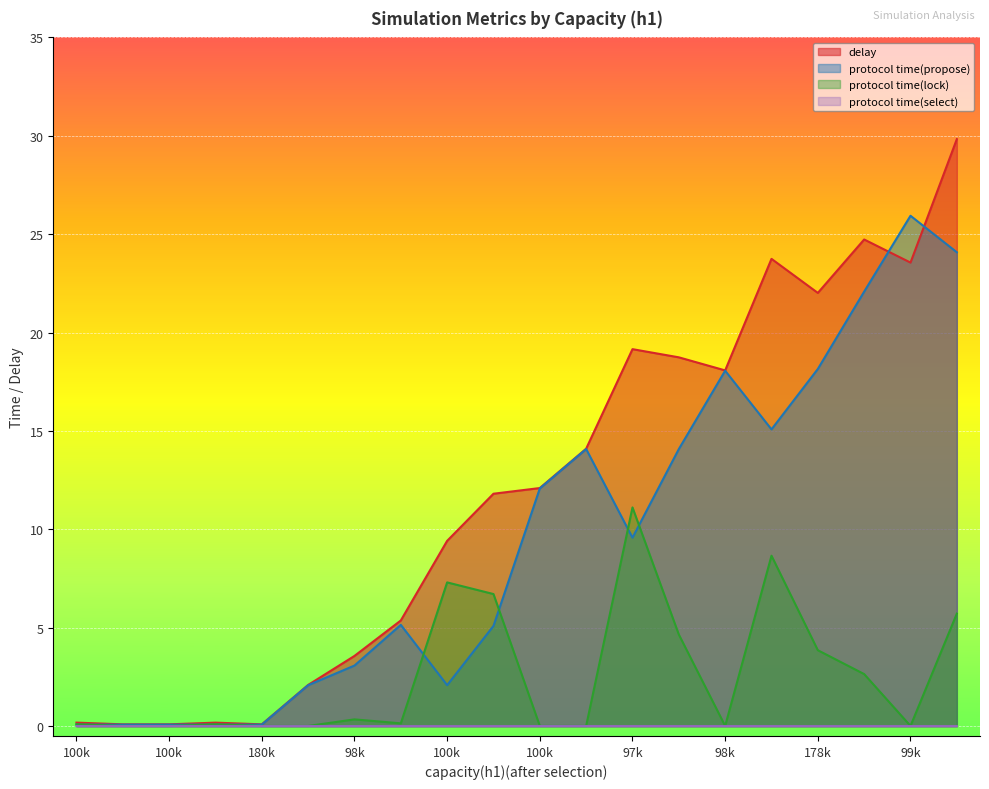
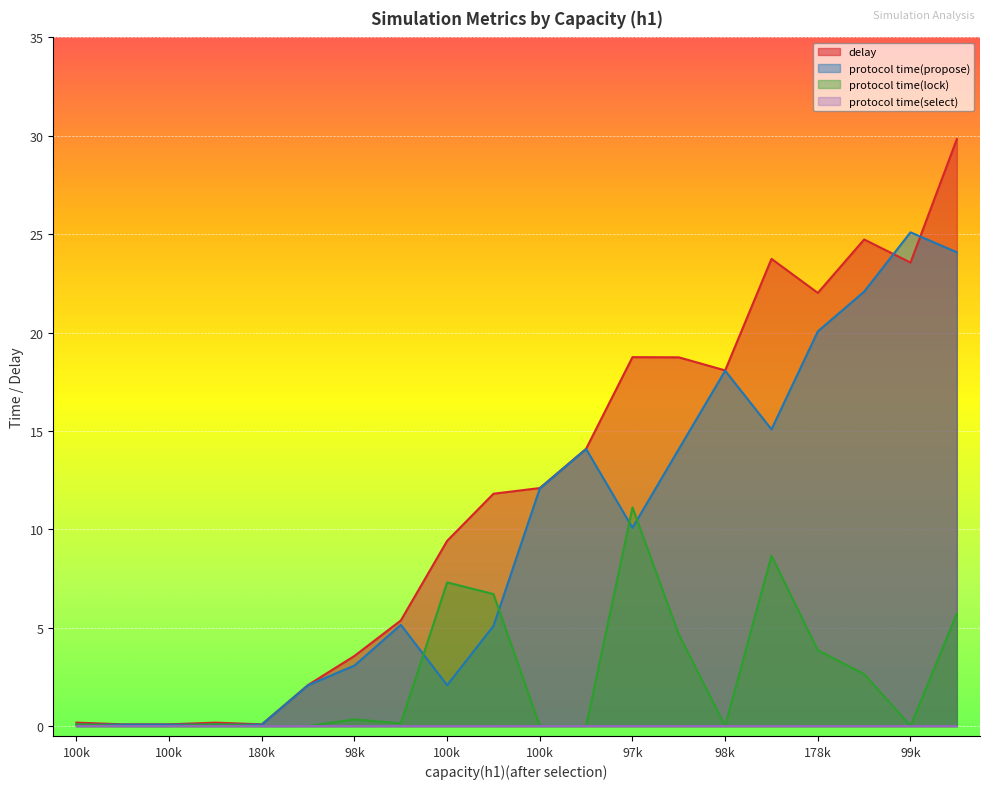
delay, 97k: 19.2 -> 18.8
protocol time(propose), 97k: 9.6 -> 10.1
protocol time(propose), 178k: 18.2 -> 20.1
protocol time(propose), 99k: 25.9 -> 25.1
